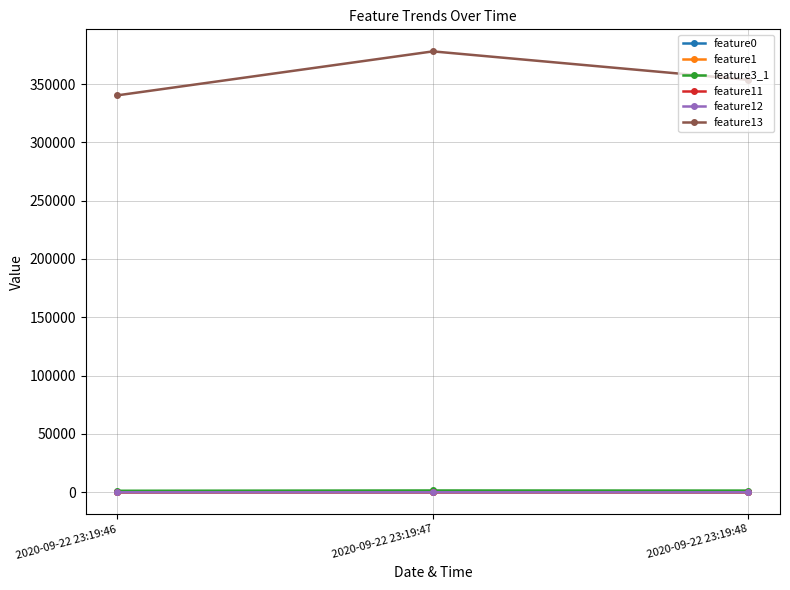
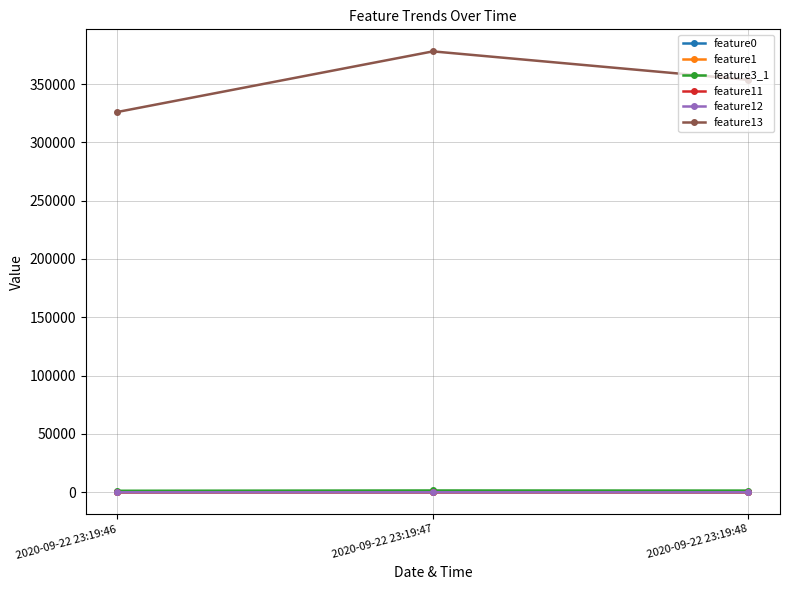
feature13, 2020-09-22 23:19:46: 340000 -> 326000
